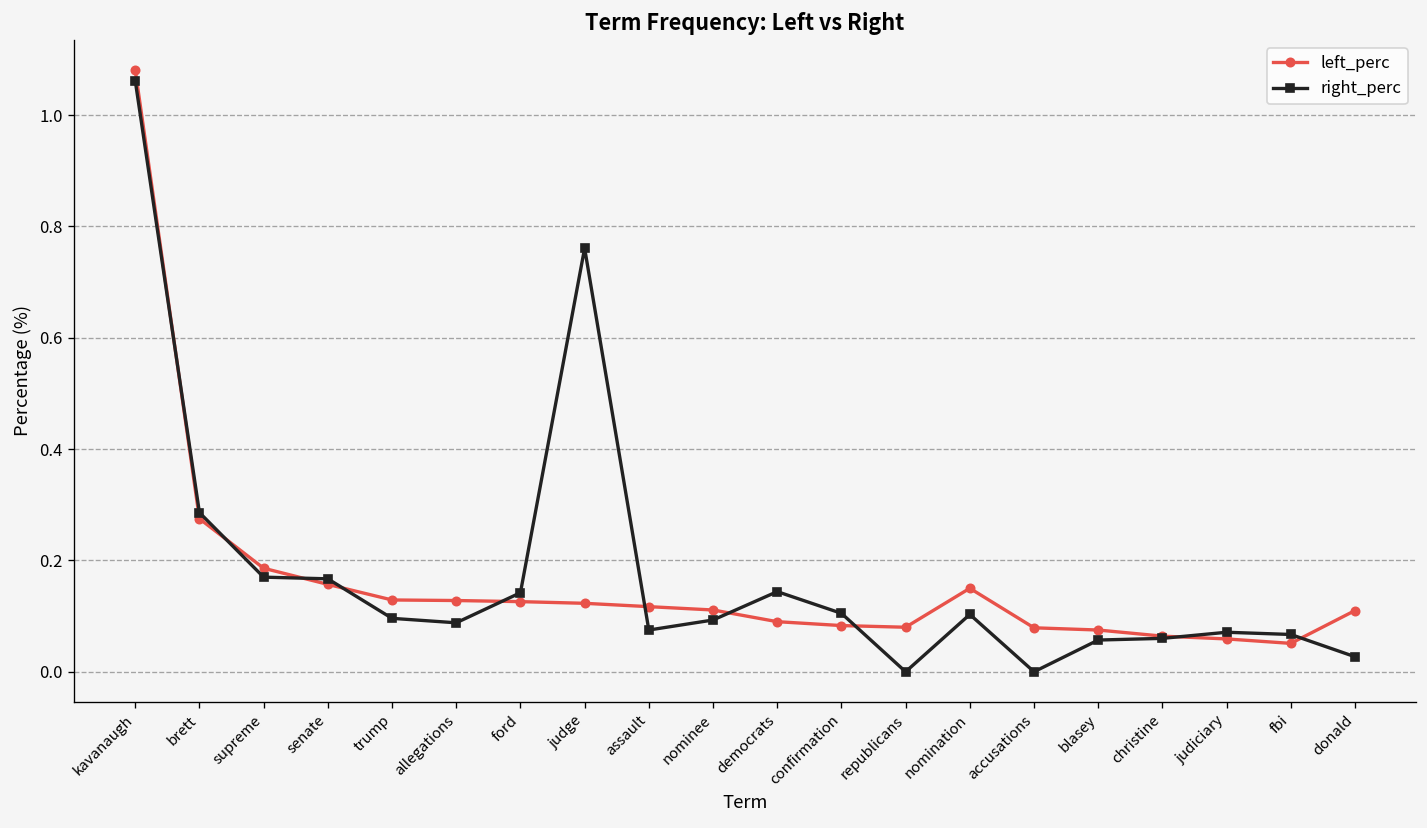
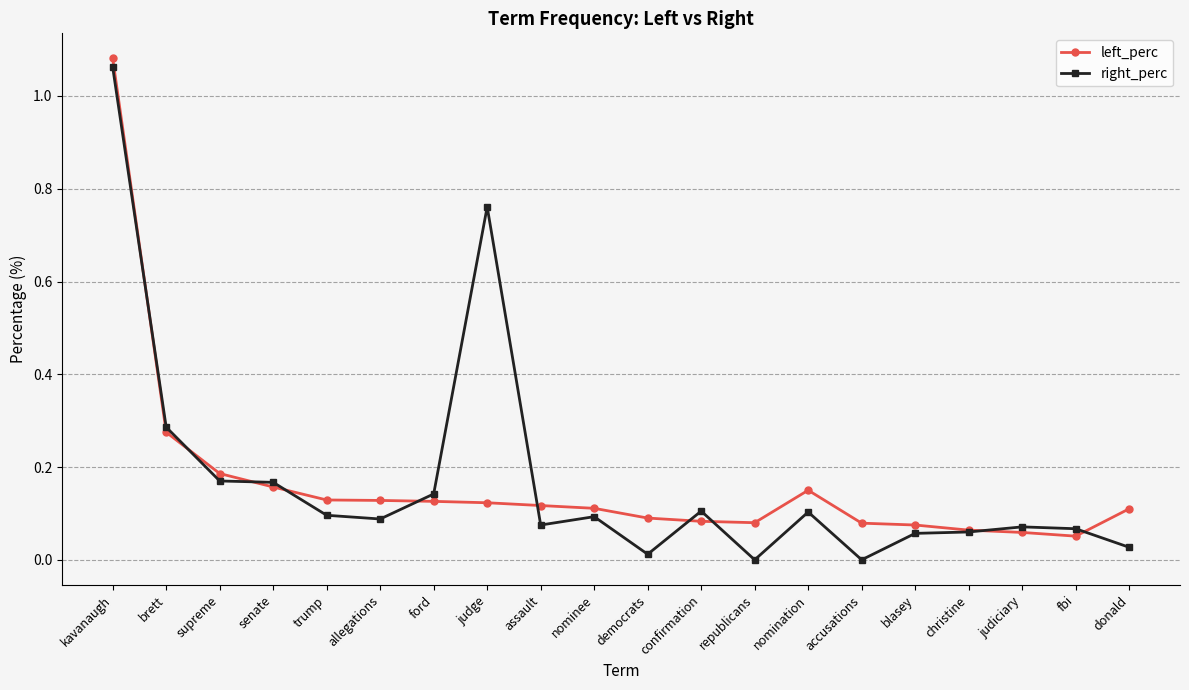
right_perc, democrats: 0.14 -> 0.01
